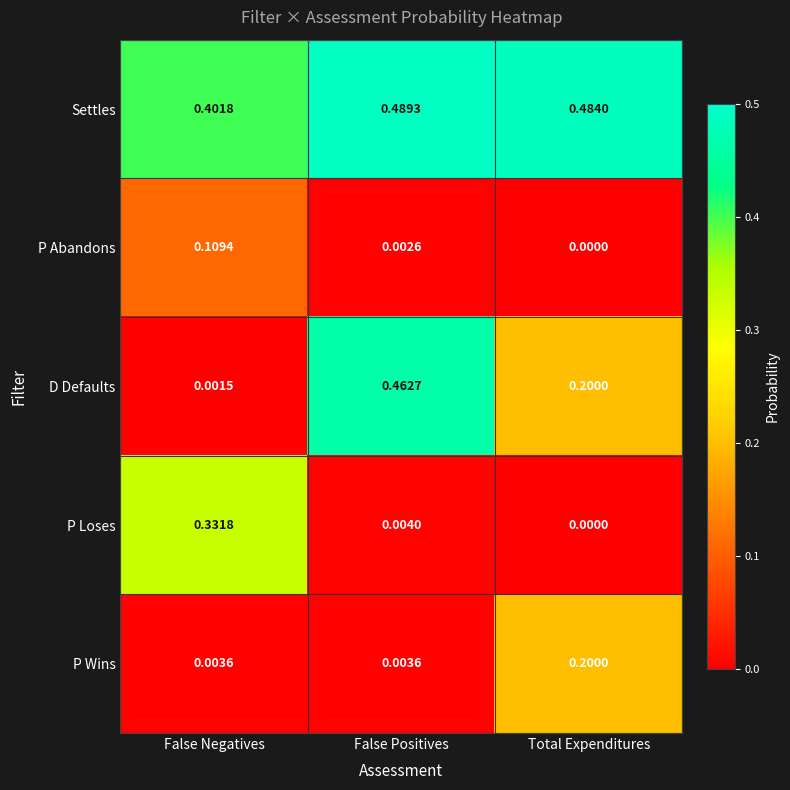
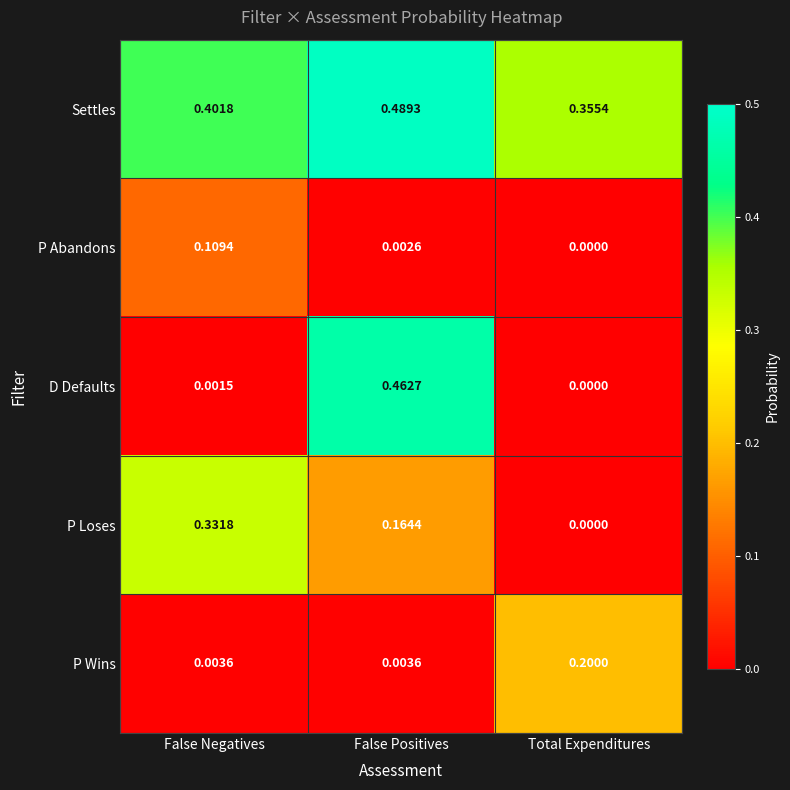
Settles, Total Expenditures: 0.4840 -> 0.3554
D Defaults, Total Expenditures: 0.2000 -> 0.0000
P Loses, False Positives: 0.0040 -> 0.1644
